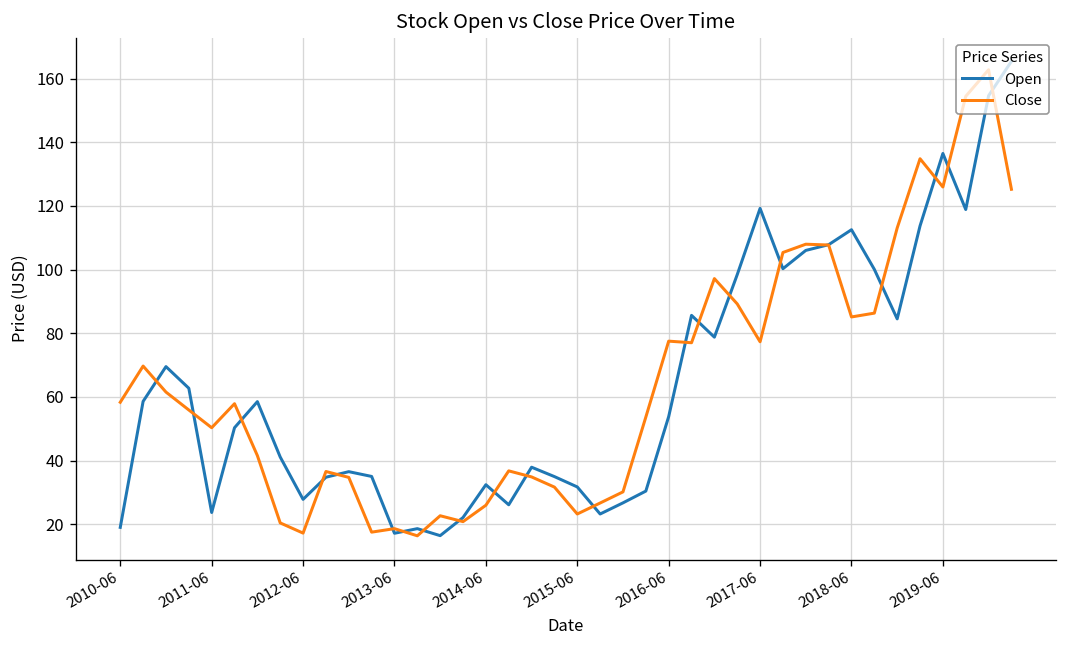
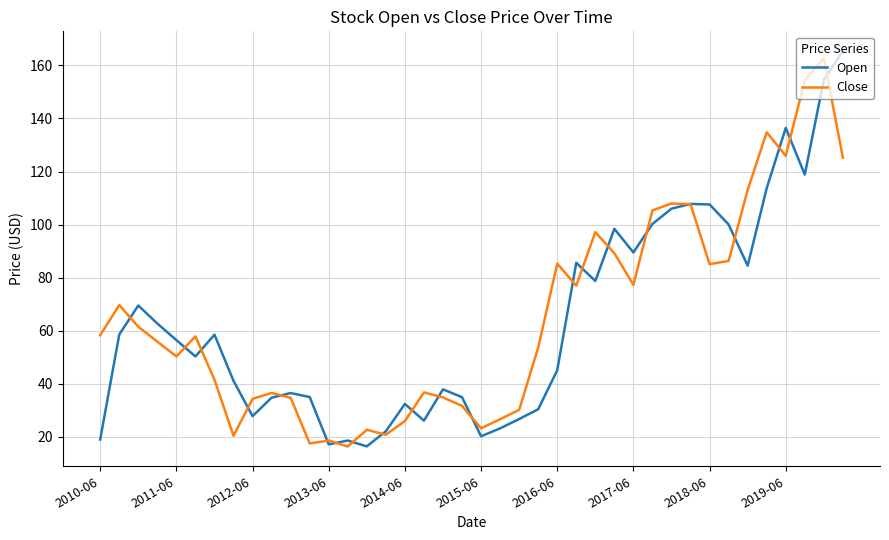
Open, 2011-06: 24 -> 56
Close, 2012-06: 17 -> 34
Open, 2015-06: 32 -> 20
Open, 2016-06: 54 -> 45
Close, 2016-06: 78 -> 85
Open, 2017-06: 119 -> 90
Open, 2018-06: 113 -> 108
